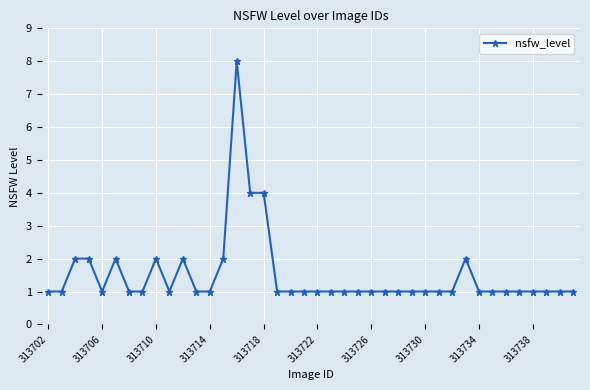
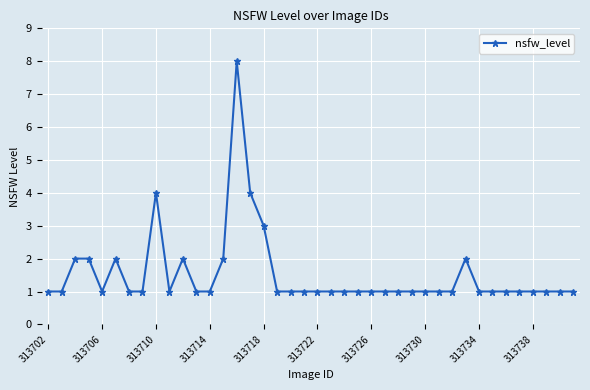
313710: 2 -> 4
313718: 4 -> 3
